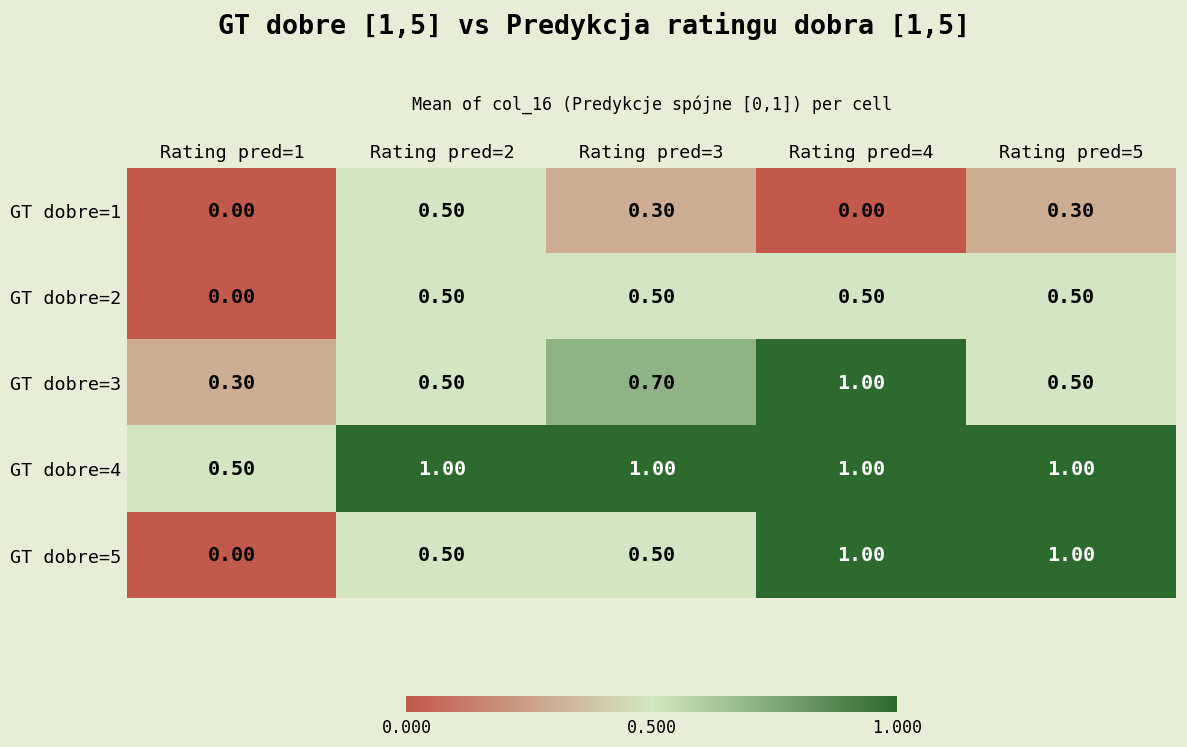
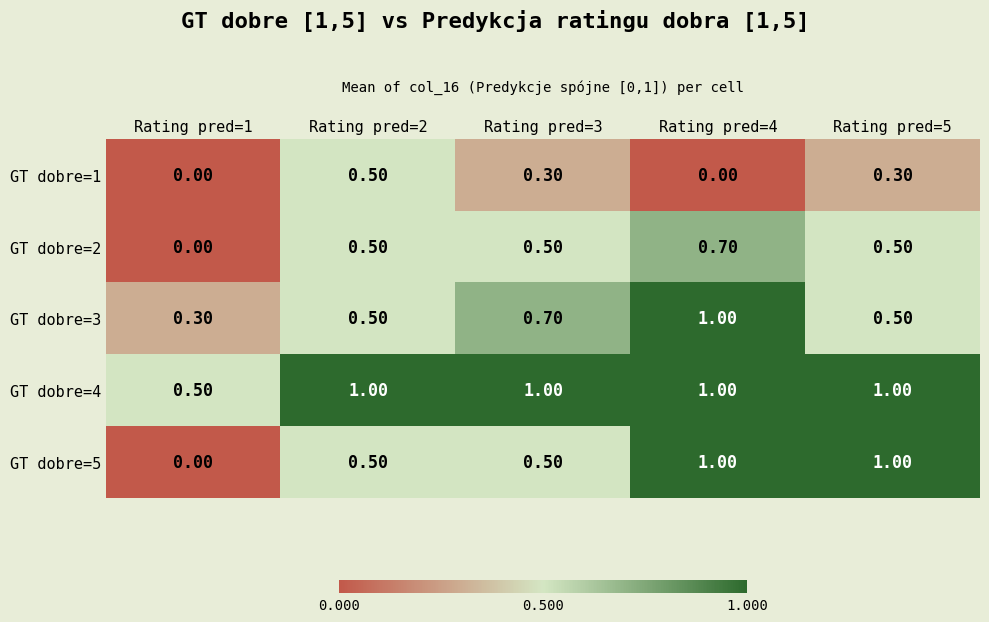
GT dobre=2, Rating pred=4: 0.50 -> 0.70
